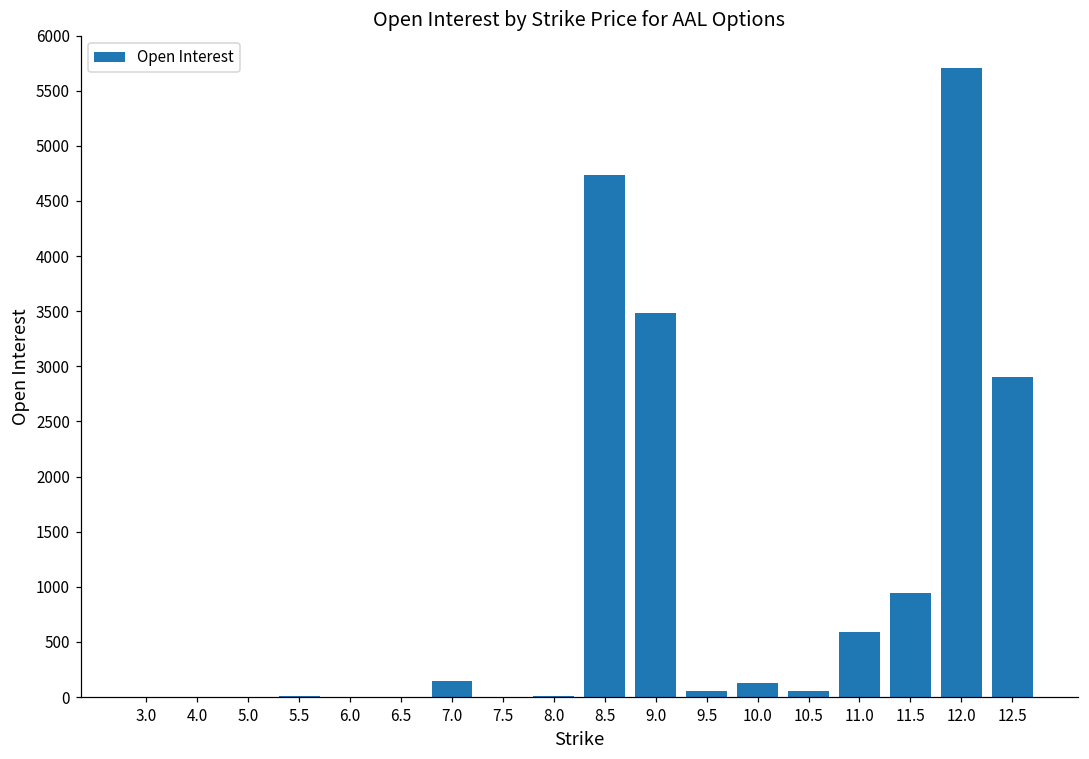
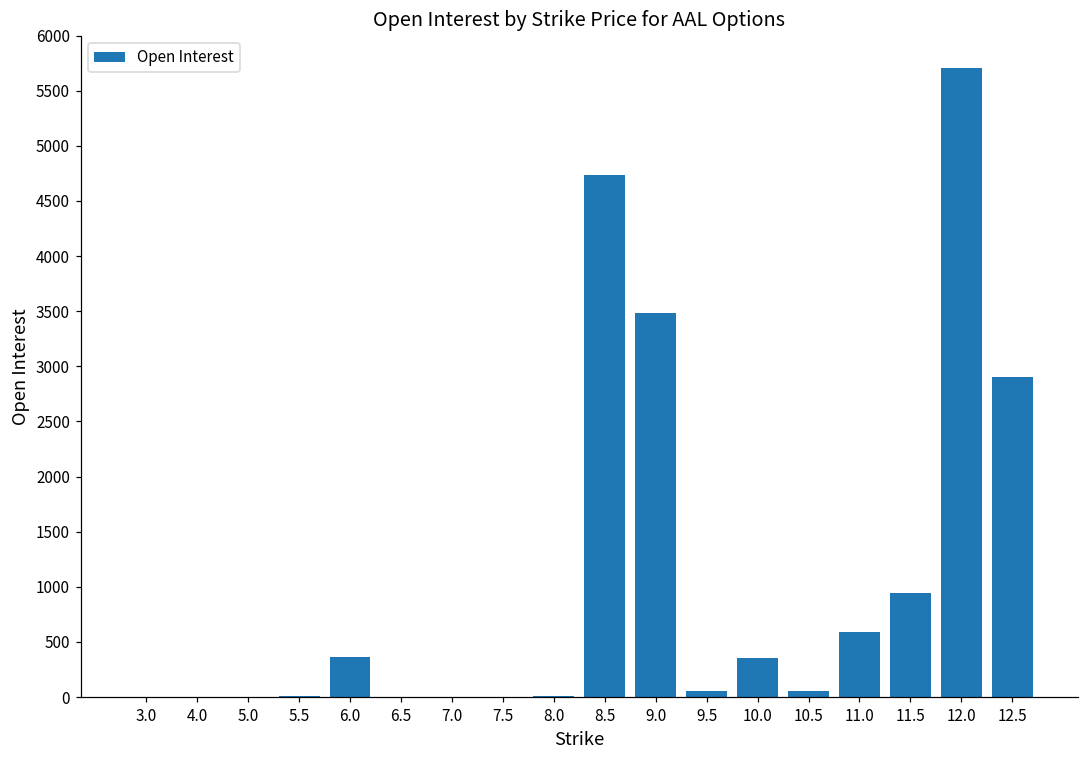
6.0: 0 -> 360
7.0: 150 -> 0
10.0: 130 -> 350
